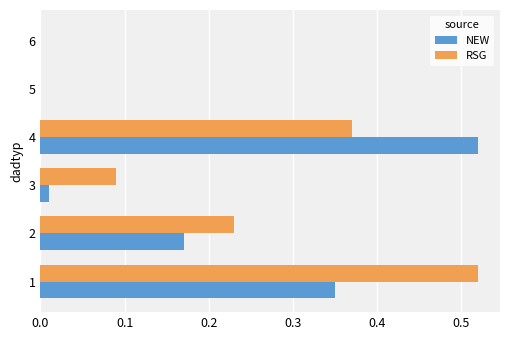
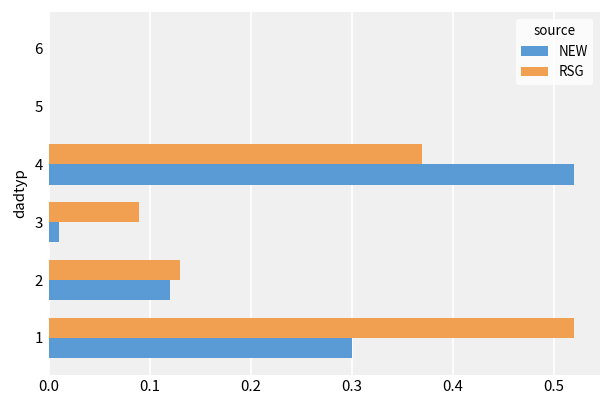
RSG, 2: 0.23 -> 0.13
NEW, 2: 0.17 -> 0.12
NEW, 1: 0.35 -> 0.30
